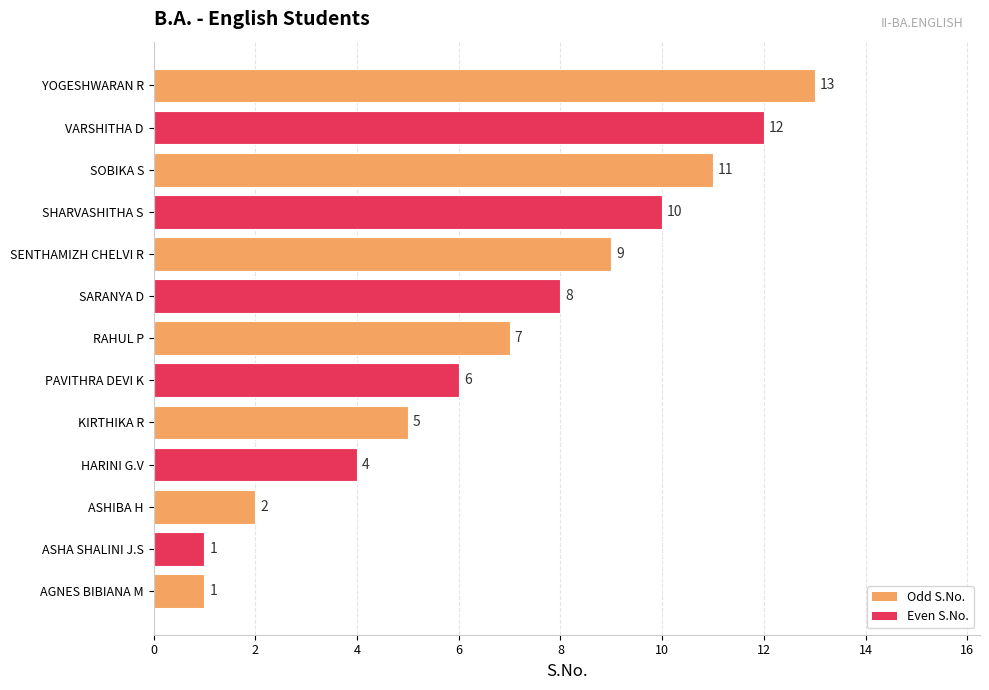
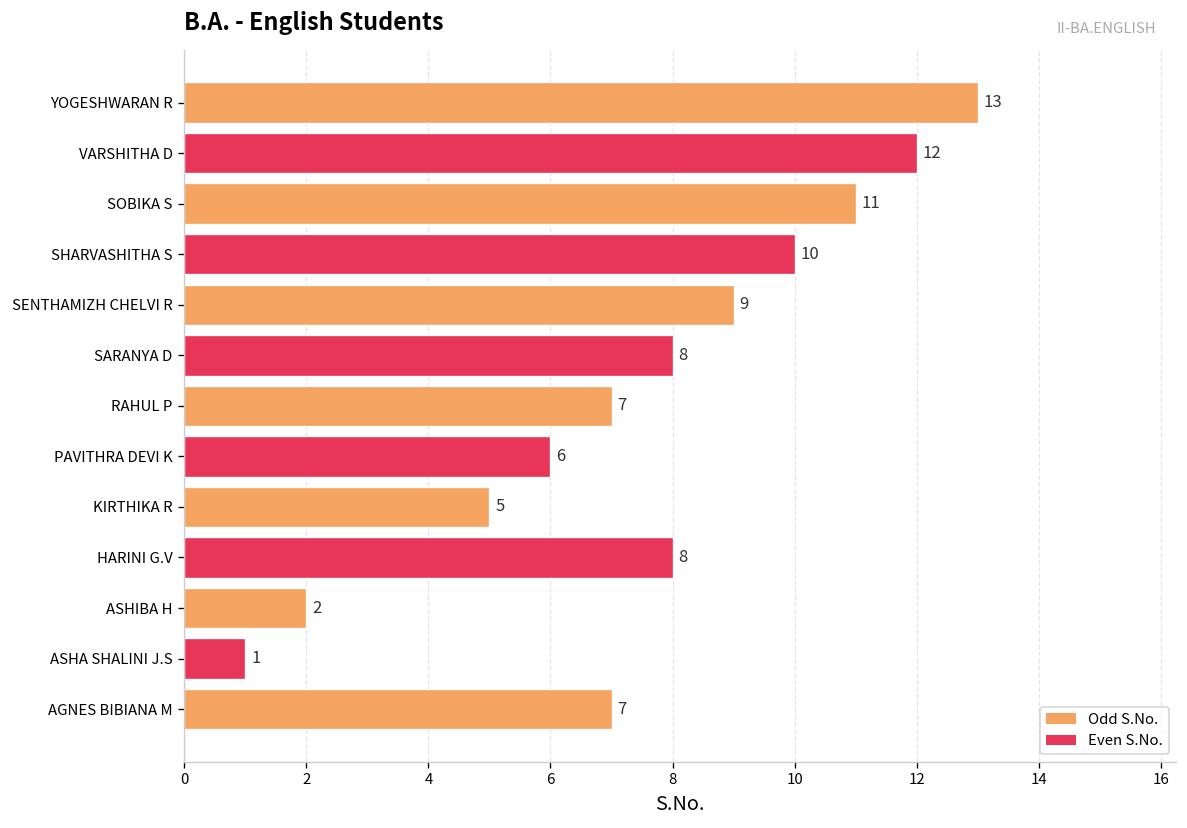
HARINI G.V: 4 -> 8
AGNES BIBIANA M: 1 -> 7
